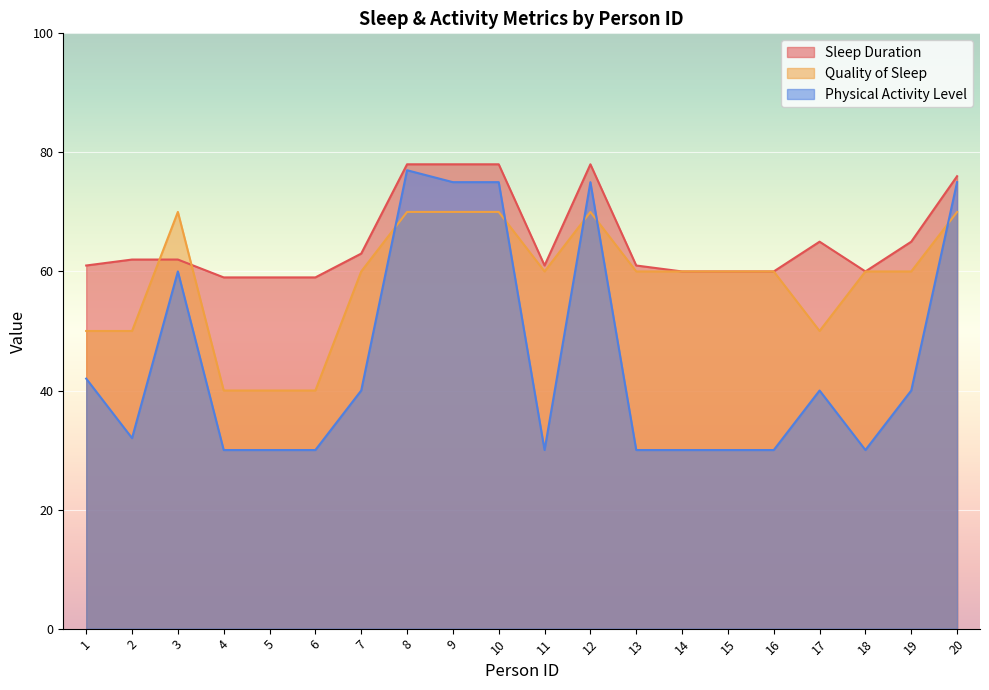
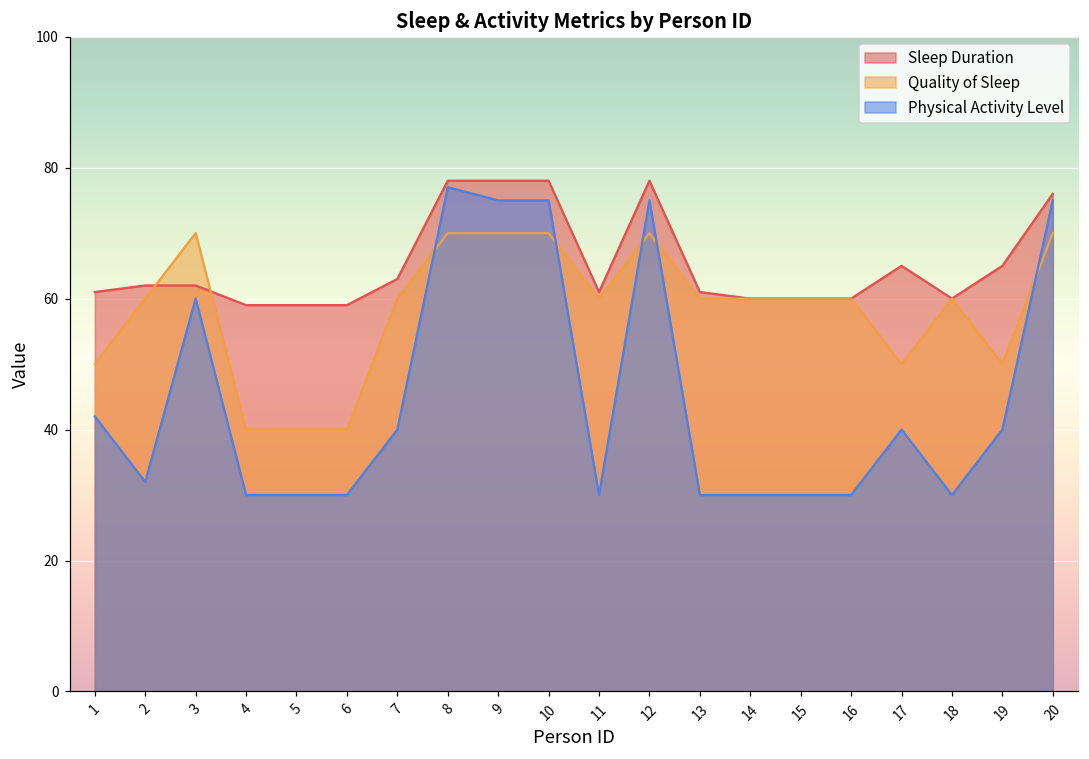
Quality of Sleep, 2: 50 -> 60
Quality of Sleep, 19: 60 -> 50
